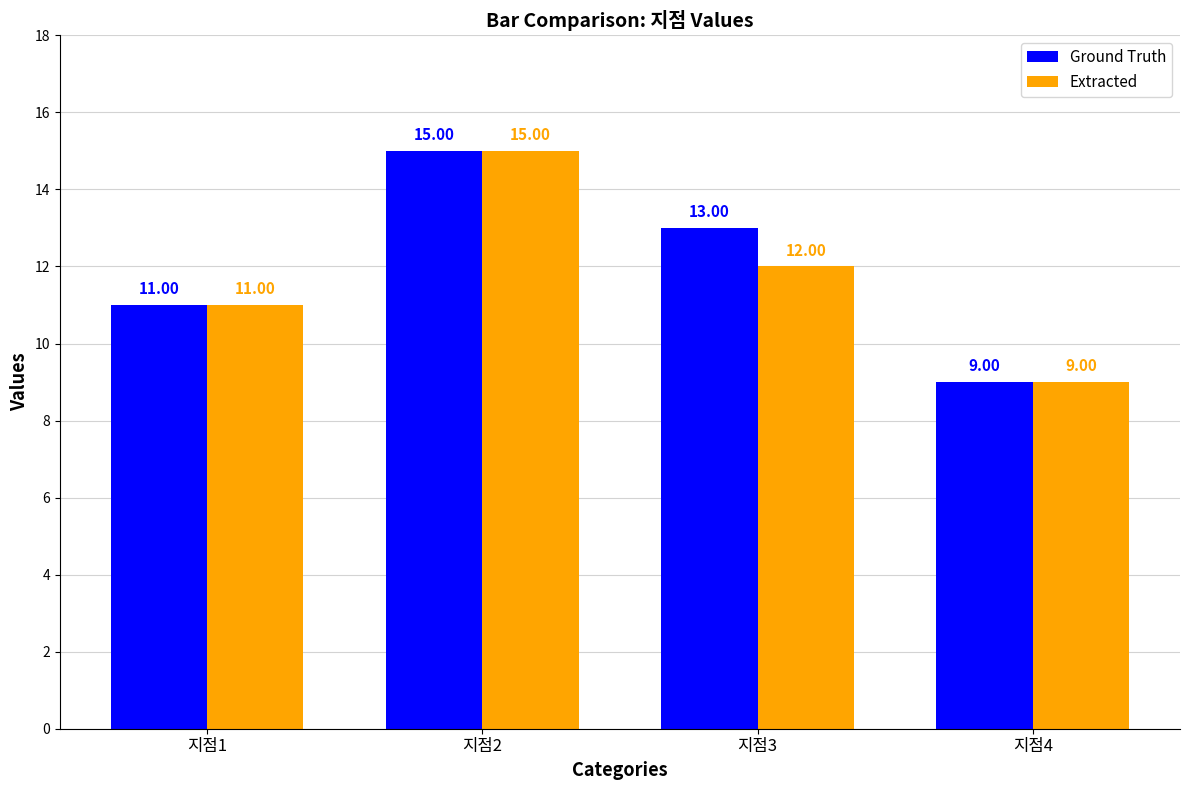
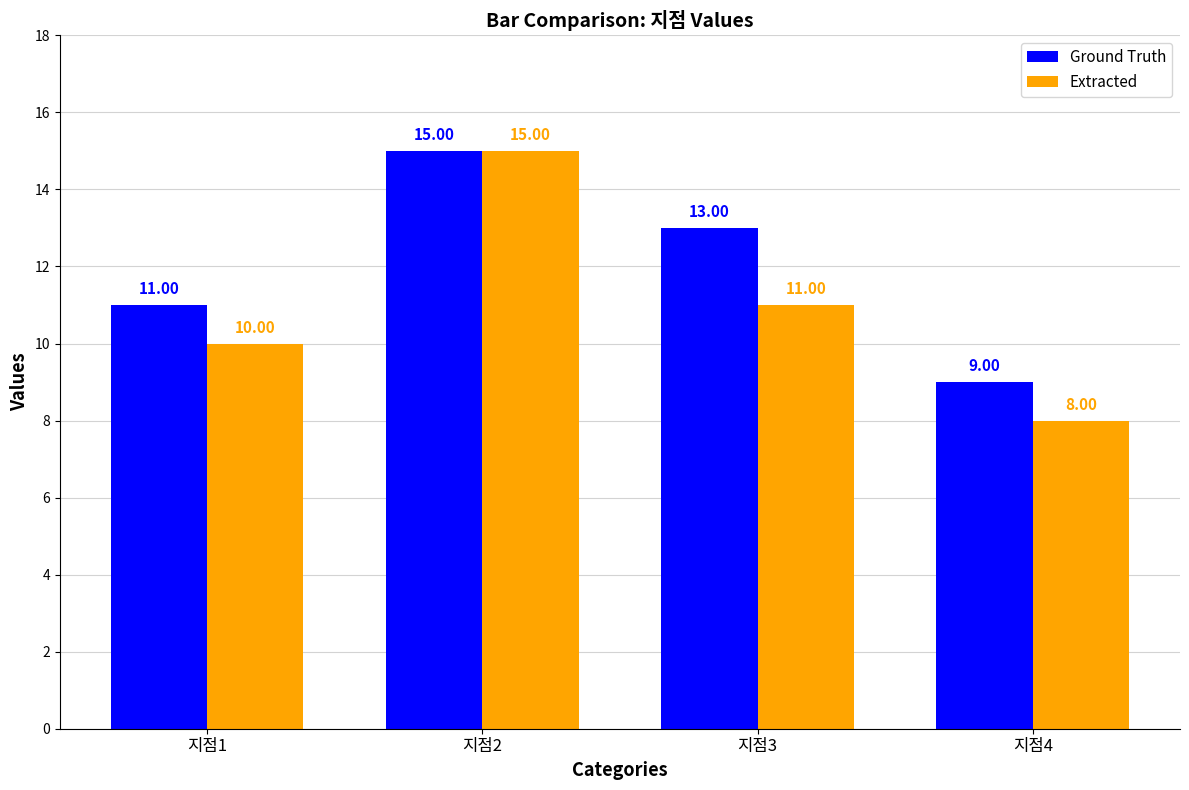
Extracted, 지점1: 11.00 -> 10.00
Extracted, 지점3: 12.00 -> 11.00
Extracted, 지점4: 9.00 -> 8.00
